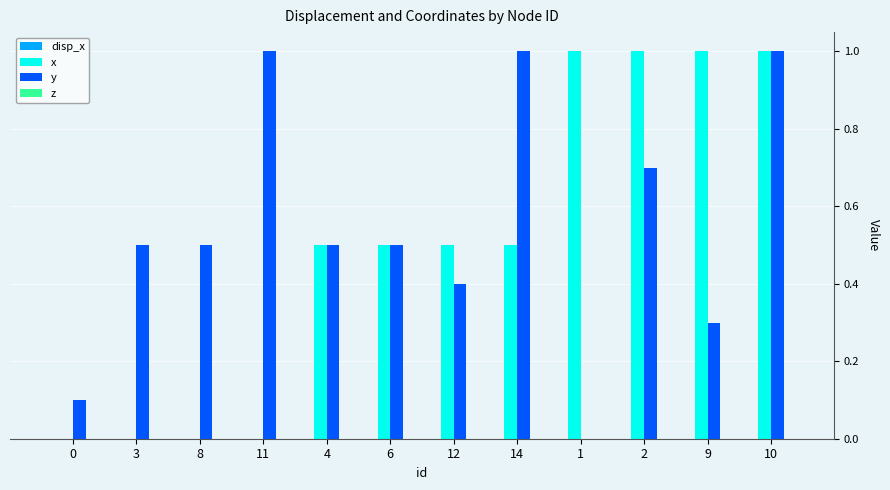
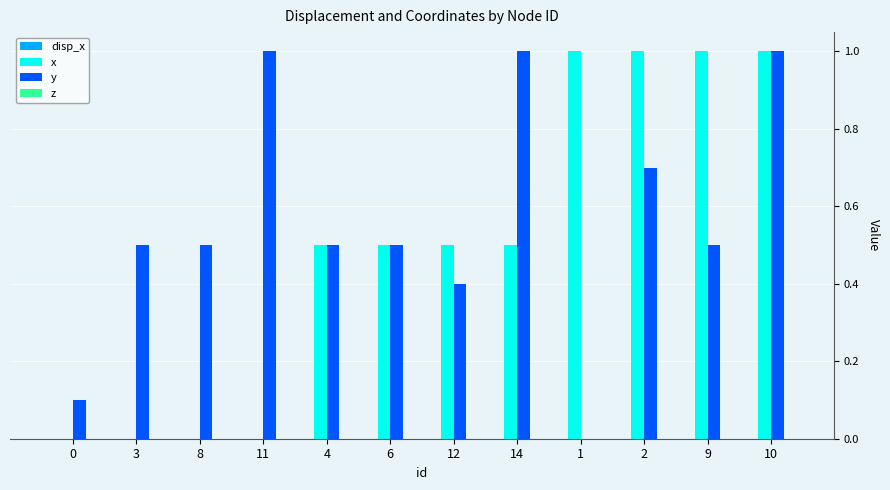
y, 9: 0.3 -> 0.5
